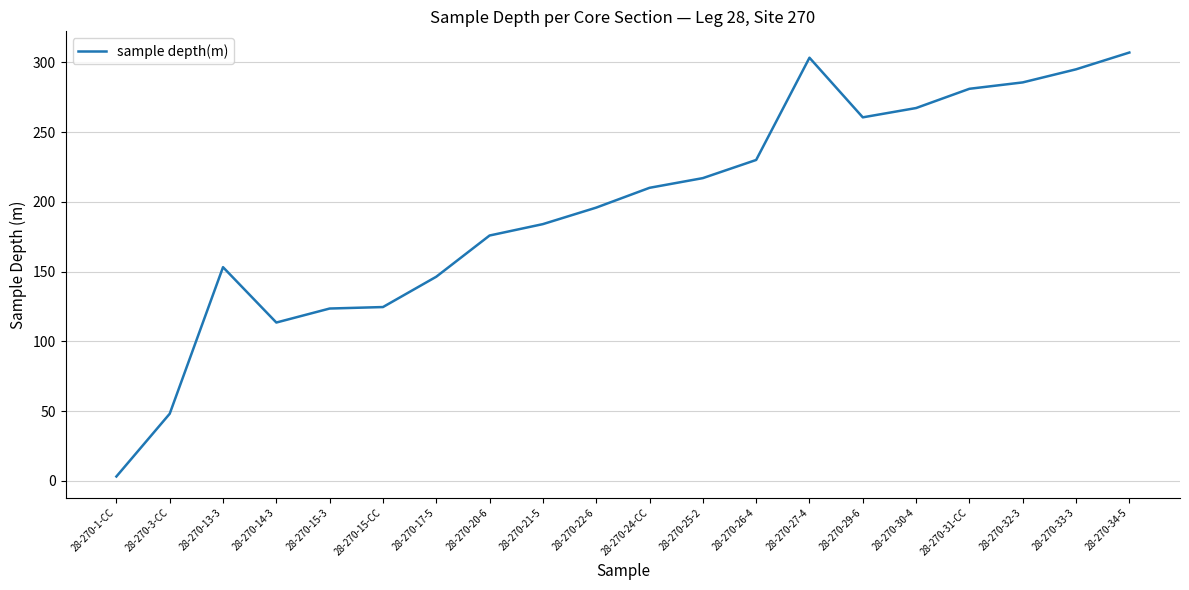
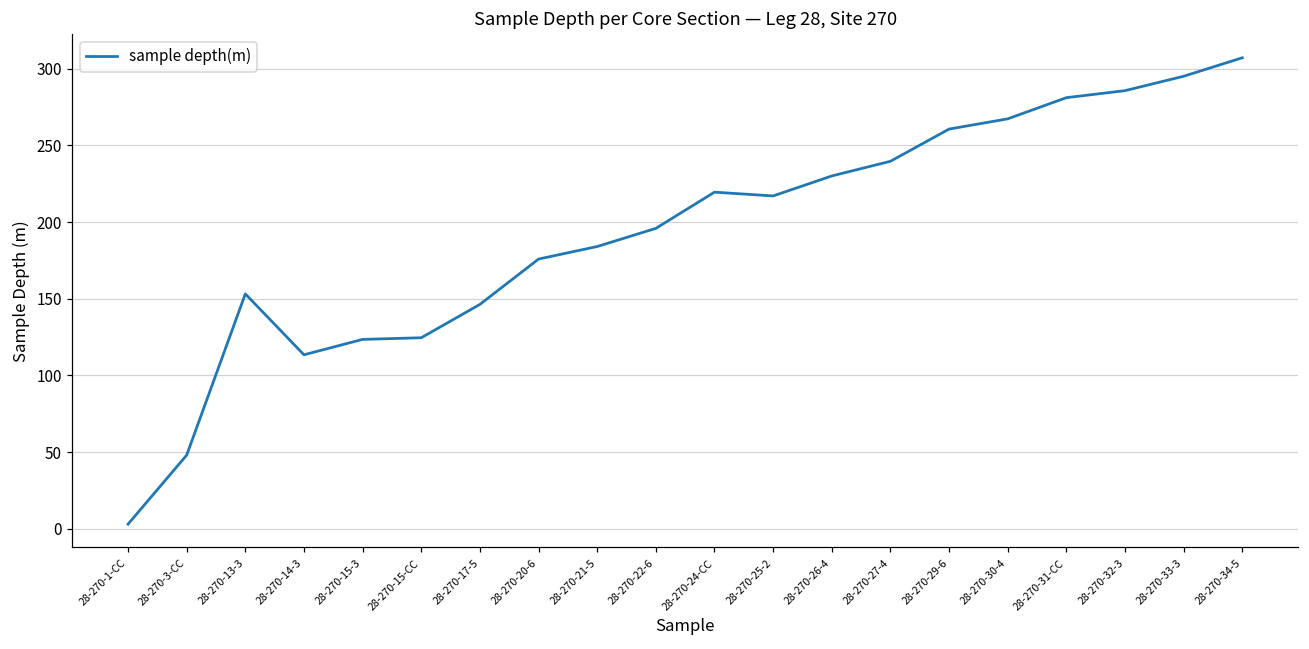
28-270-24-CC: 210 -> 220
28-270-27-4: 303 -> 240
